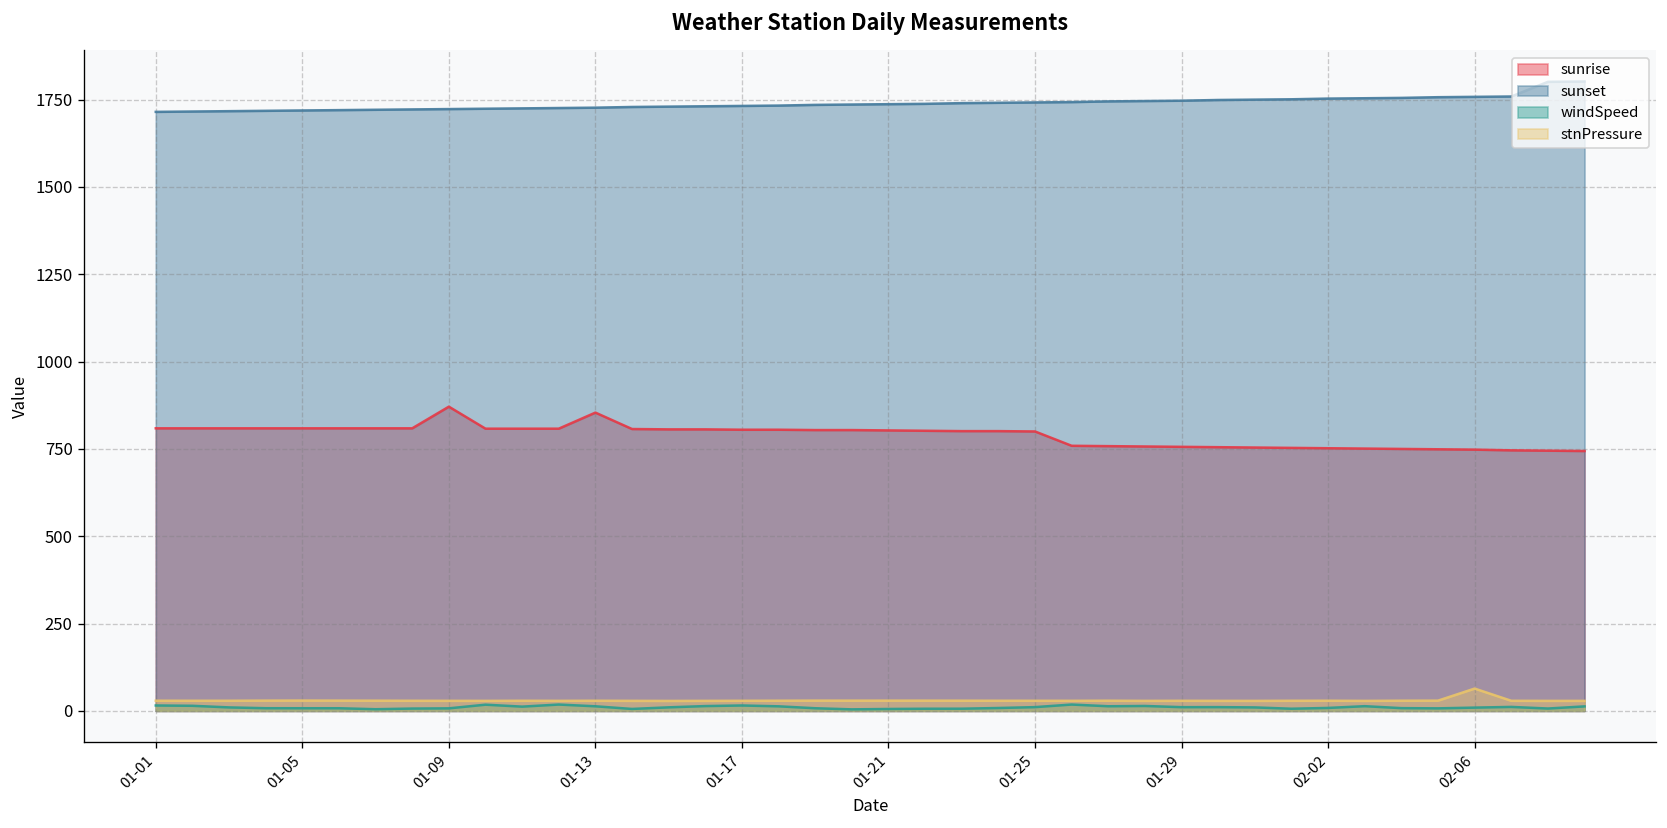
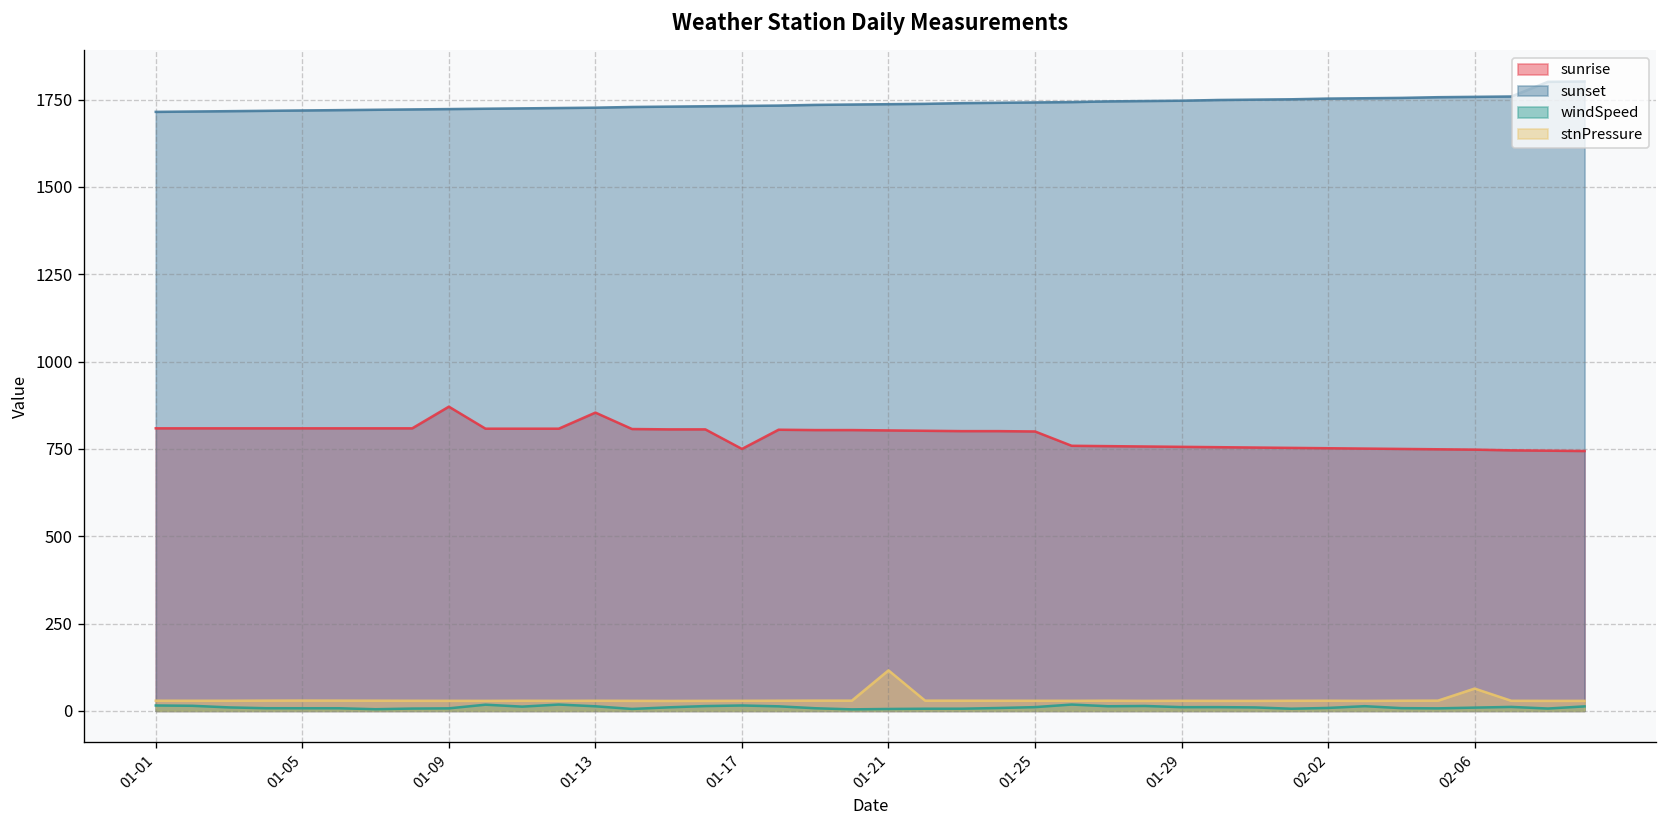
sunrise, 01-17: 810 -> 750
stnPressure, 01-21: 30 -> 120
